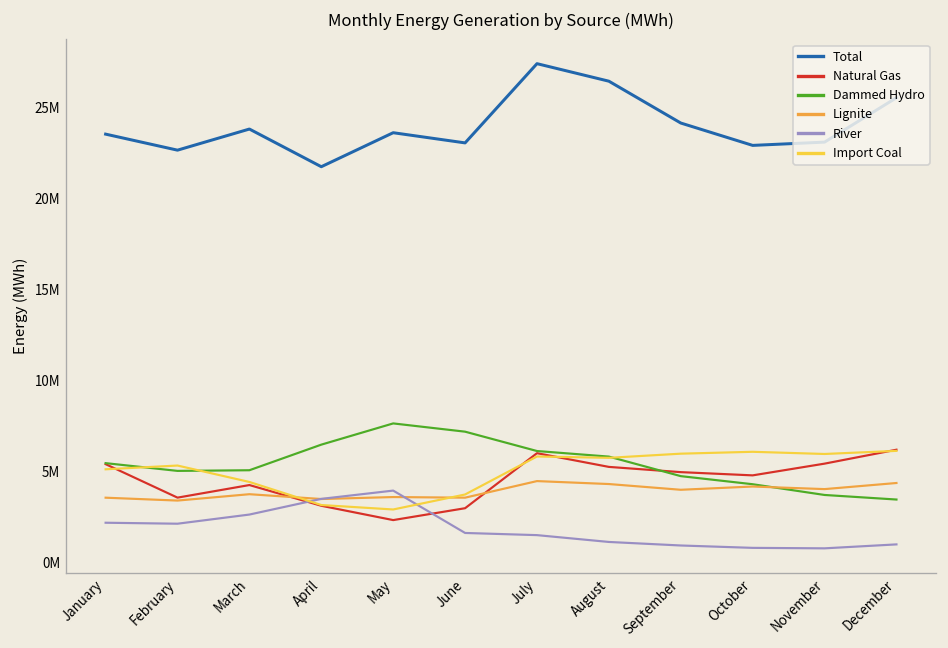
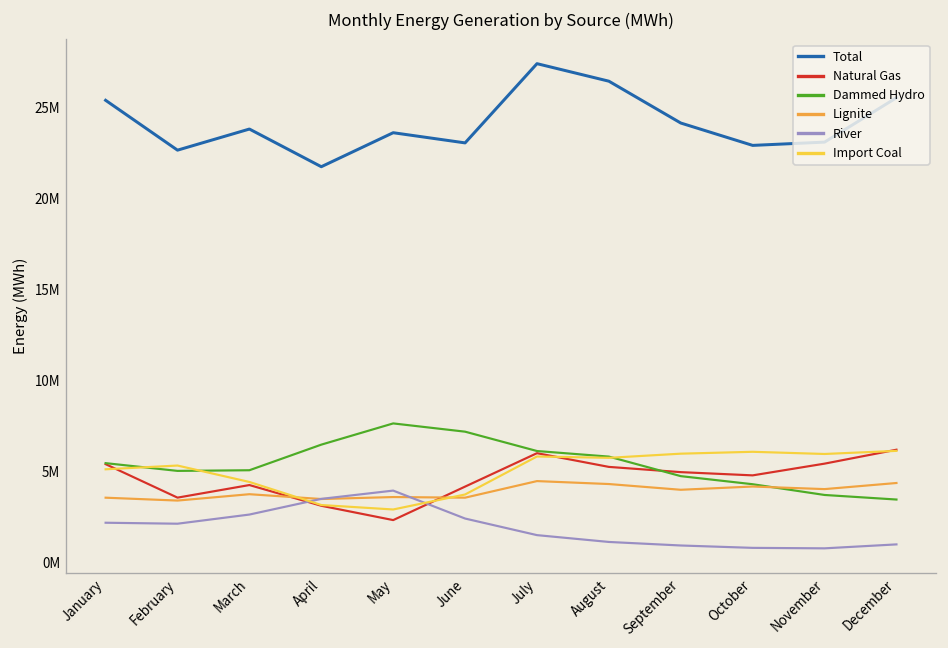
Total, January: 23500000 -> 25400000
Natural Gas, June: 3000000 -> 4200000
River, June: 1600000 -> 2400000
